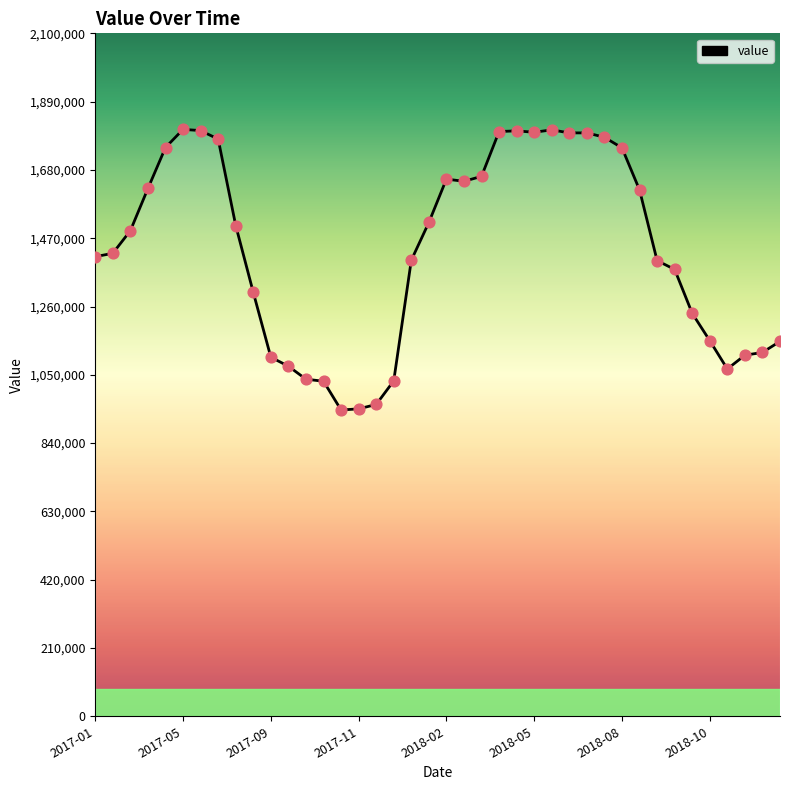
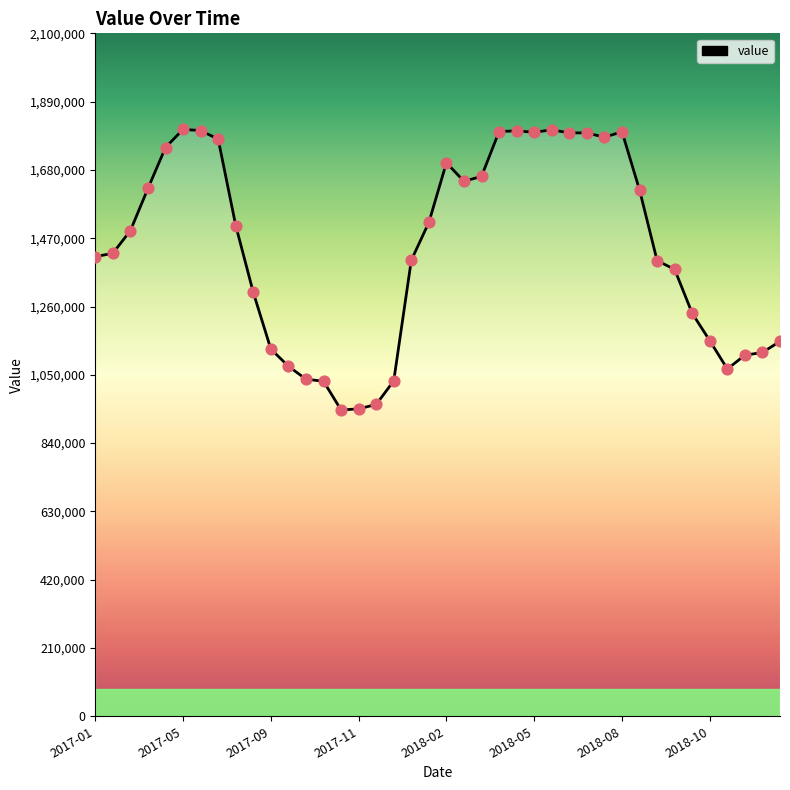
2017-09: 1,100,000 -> 1,130,000
2018-02: 1,650,000 -> 1,700,000
2018-08: 1,750,000 -> 1,800,000
